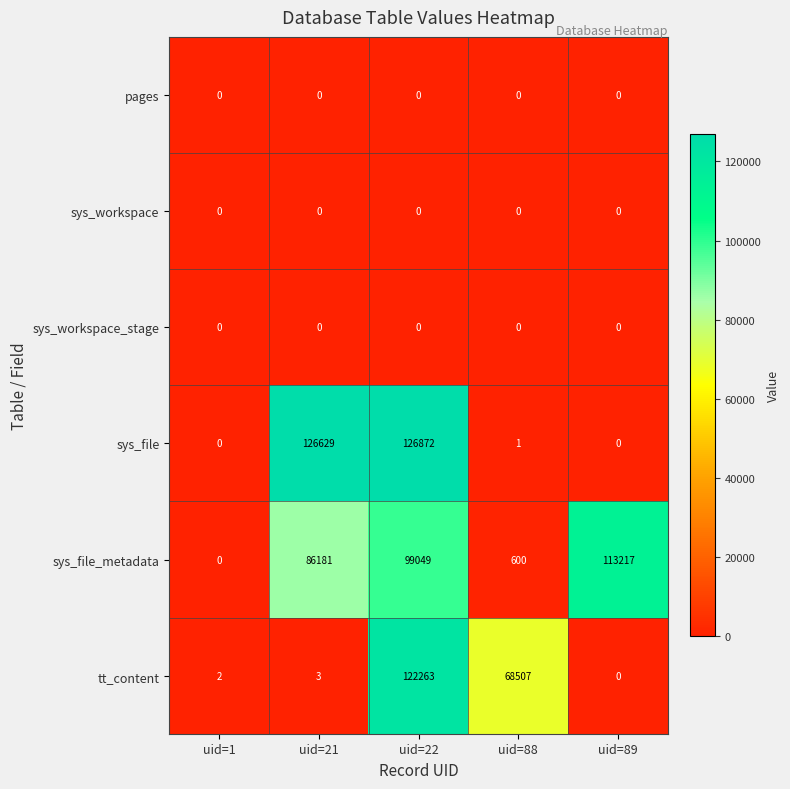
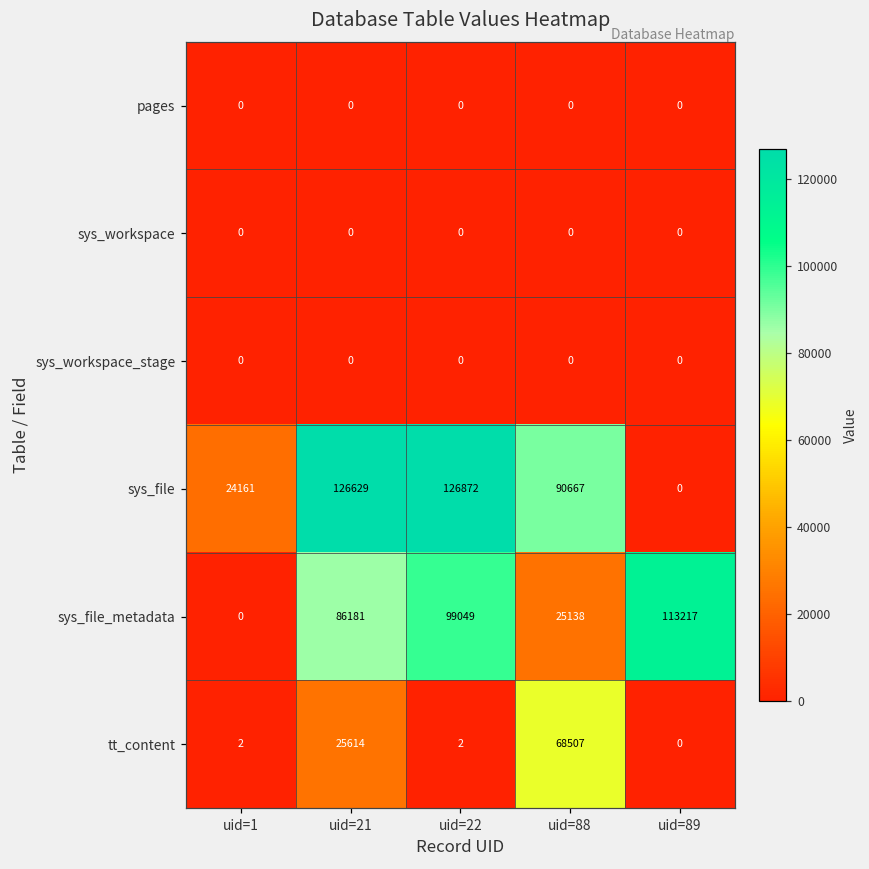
sys_file, uid=1: 0 -> 24161
sys_file, uid=88: 1 -> 90667
sys_file_metadata, uid=88: 600 -> 25138
tt_content, uid=21: 3 -> 25614
tt_content, uid=22: 122263 -> 2
